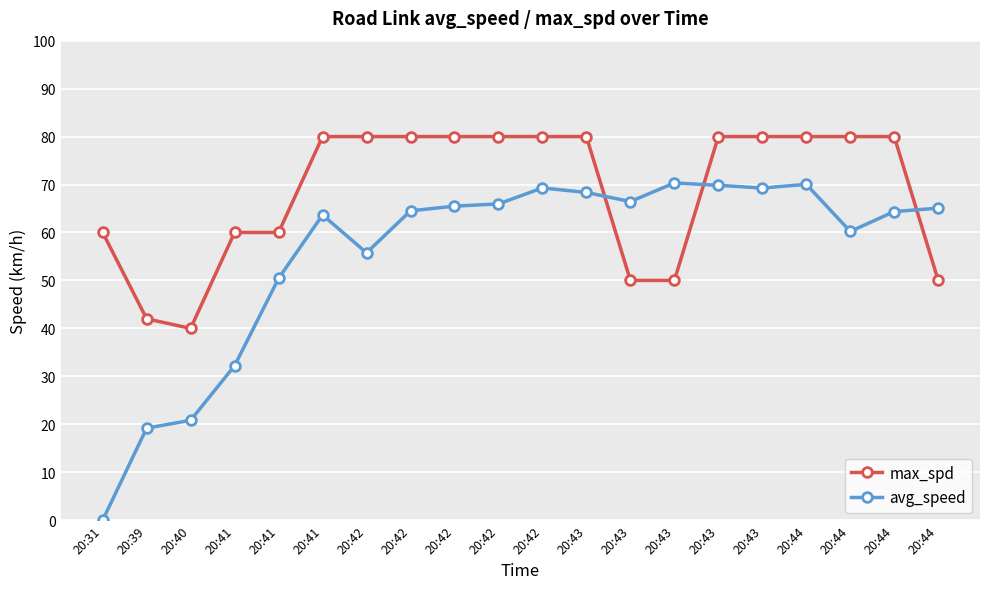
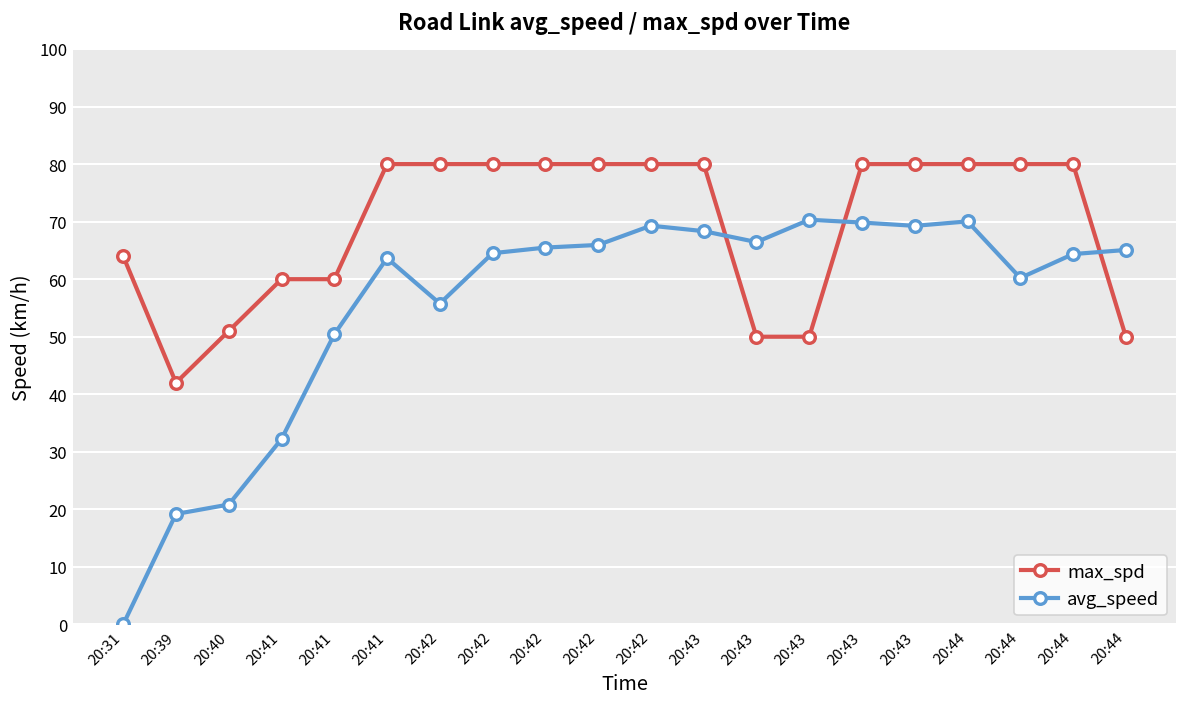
max_spd, 20:31: 60 -> 64
max_spd, 20:40: 40 -> 51
